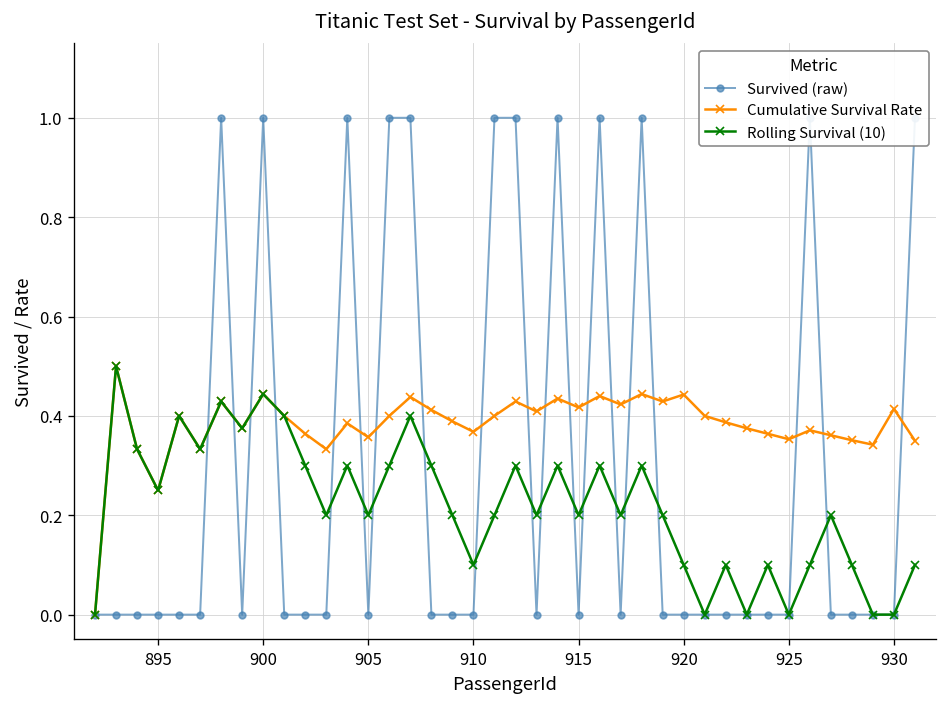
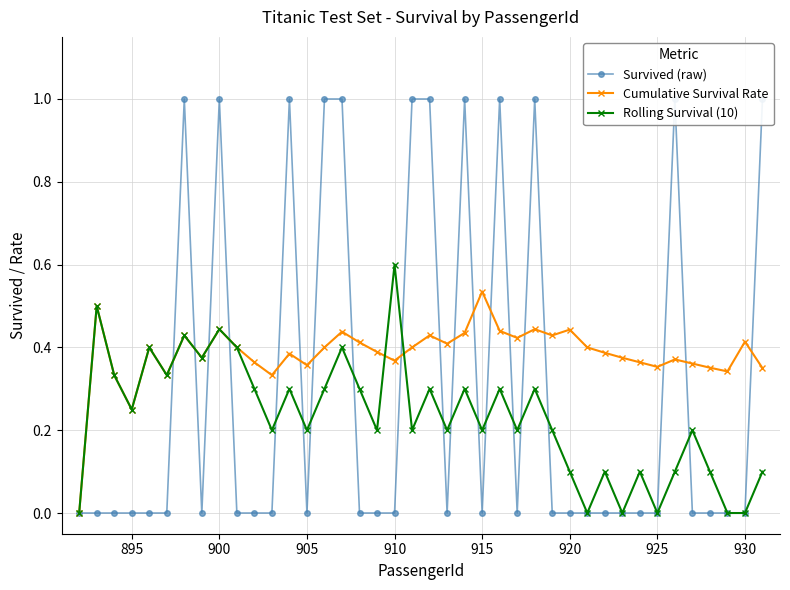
Rolling Survival (10), 910: 0.1 -> 0.6
Cumulative Survival Rate, 915: 0.42 -> 0.54
